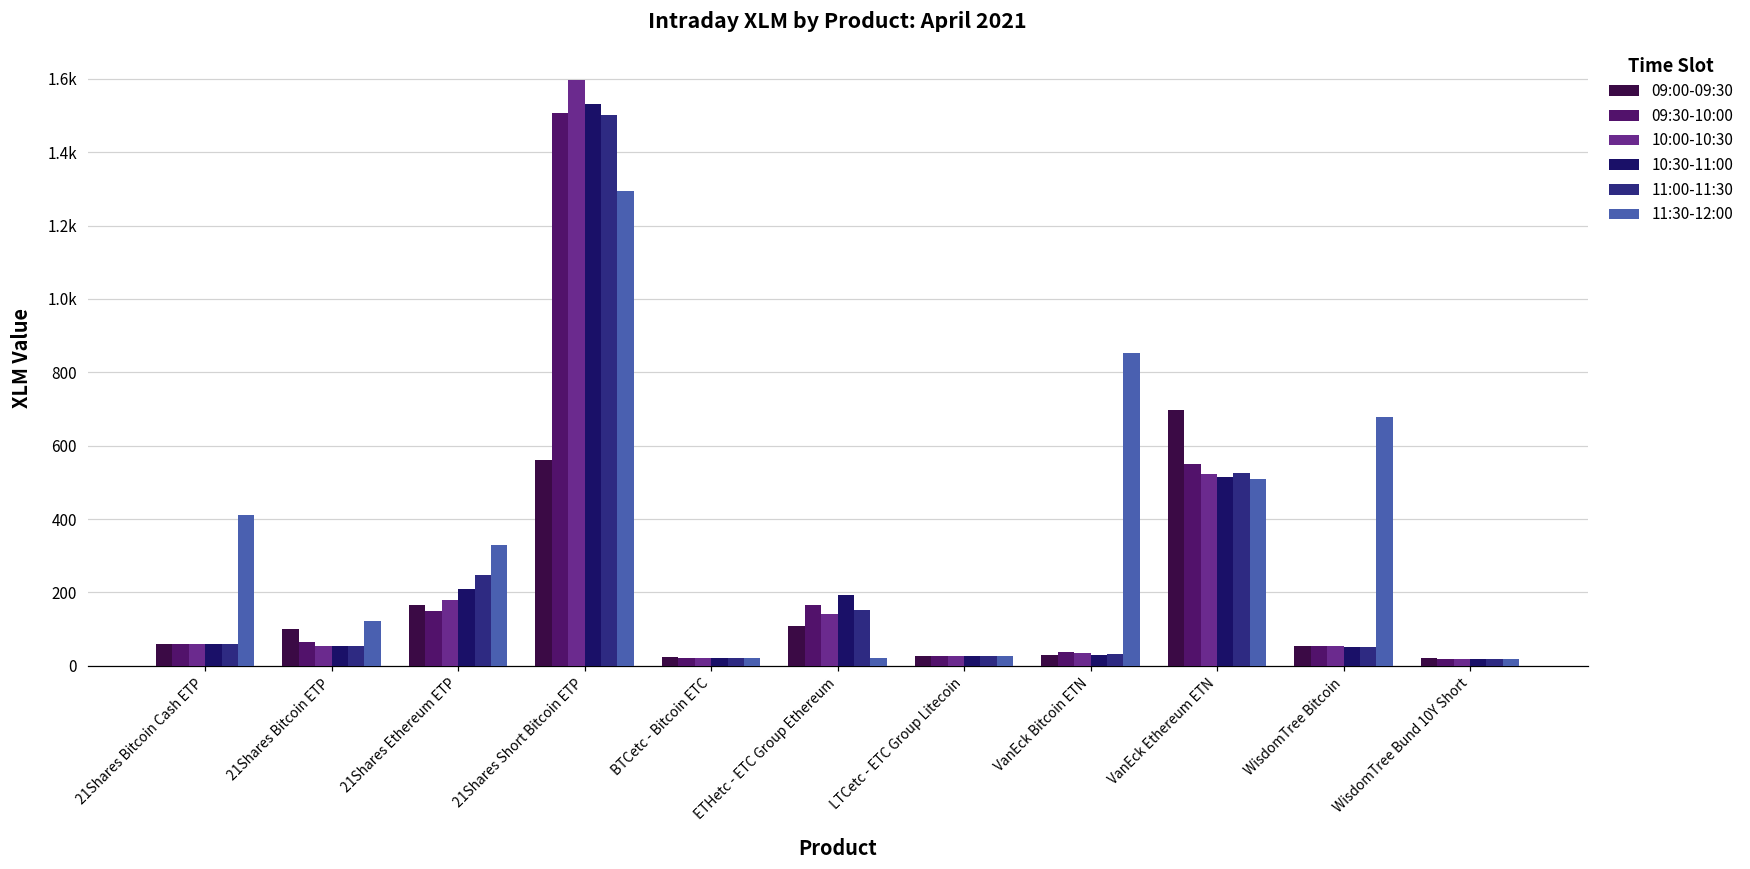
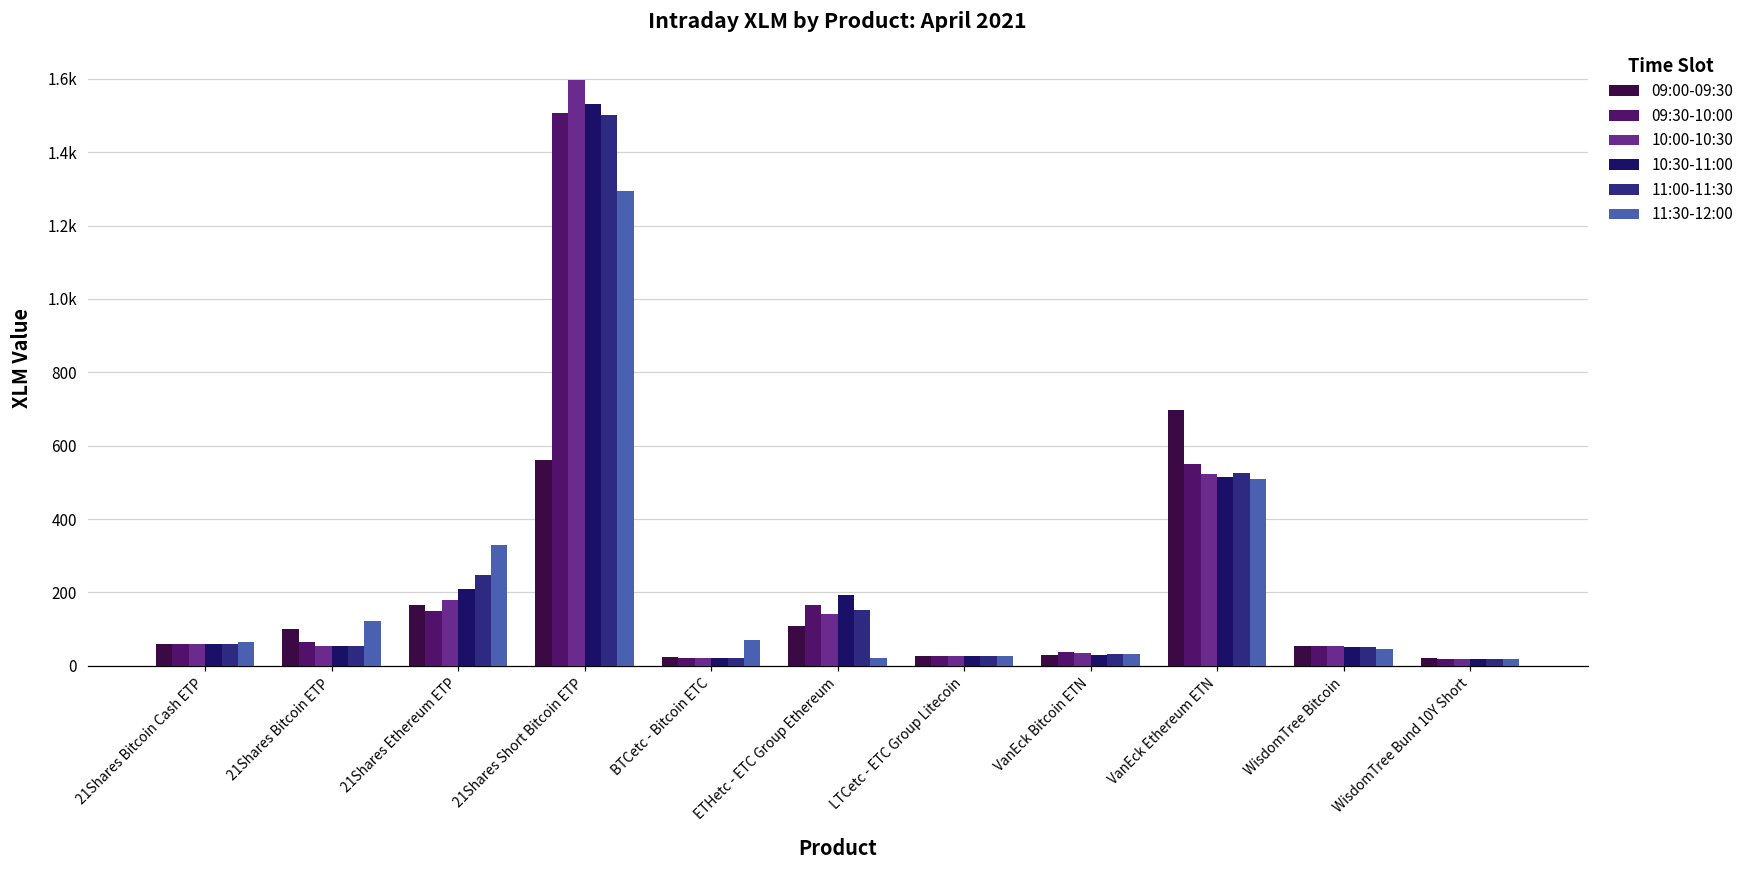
11:30-12:00, 21Shares Bitcoin Cash ETP: 410 -> 70
11:30-12:00, BTCetc - Bitcoin ETC: 20 -> 70
11:30-12:00, VanEck Bitcoin ETN: 850 -> 30
11:30-12:00, WisdomTree Bitcoin: 680 -> 50
